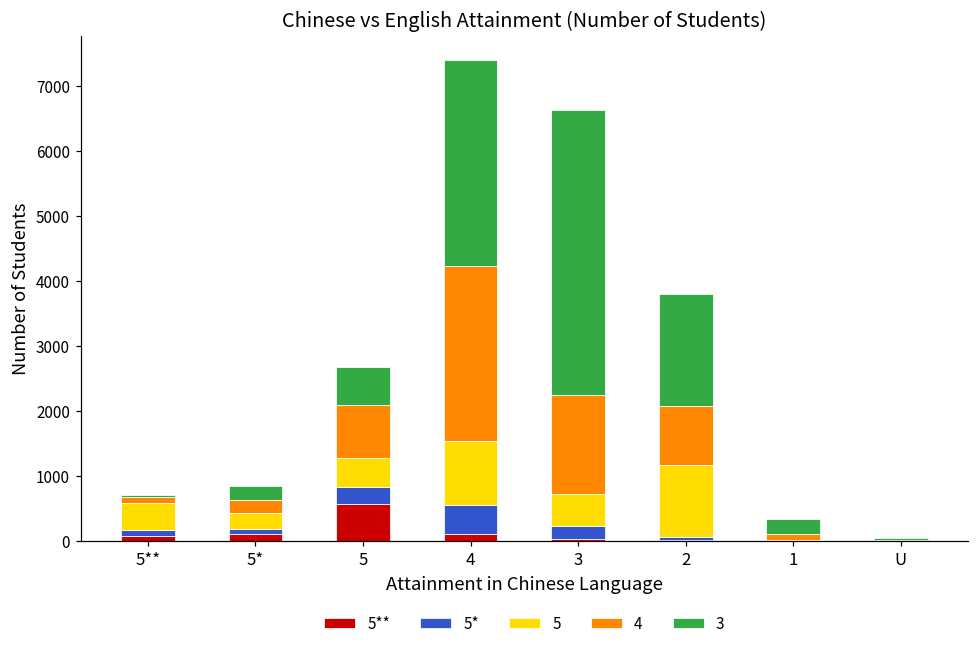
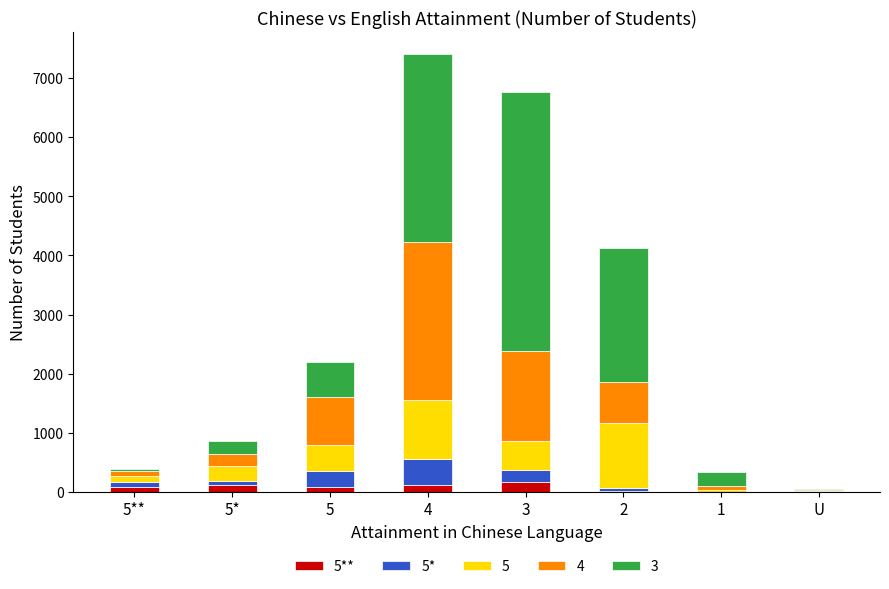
5, 5**: 400 -> 100
5**, 5: 600 -> 100
5**, 3: 0 -> 200
4, 2: 900 -> 700
3, 2: 1700 -> 2300
